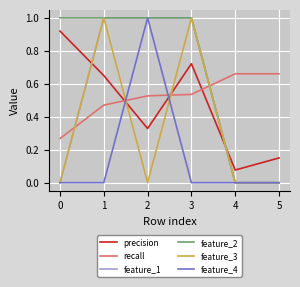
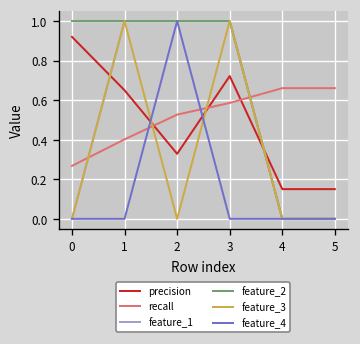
recall, 1: 0.47 -> 0.40
recall, 3: 0.54 -> 0.59
precision, 4: 0.08 -> 0.15
